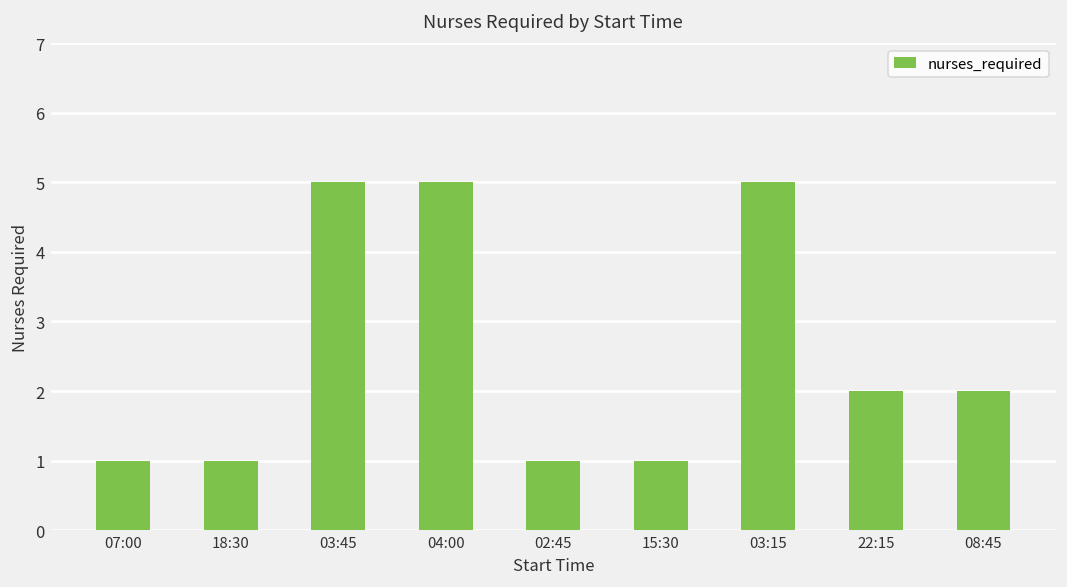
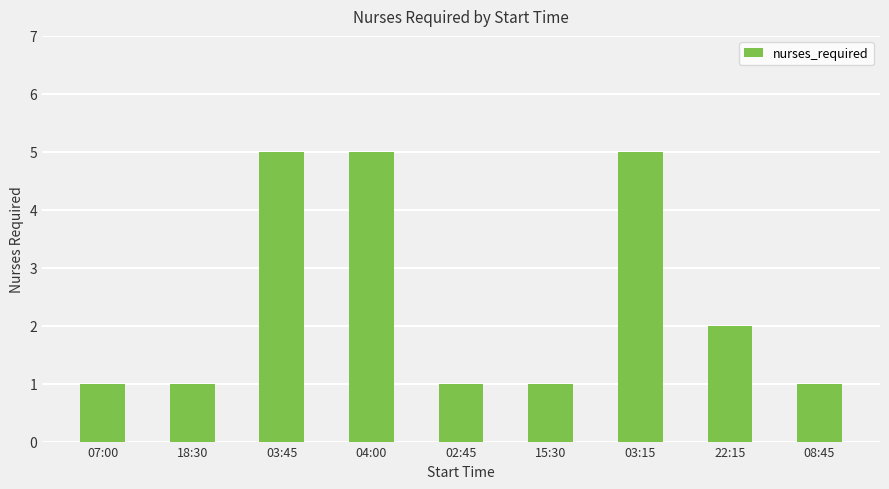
08:45: 2 -> 1
